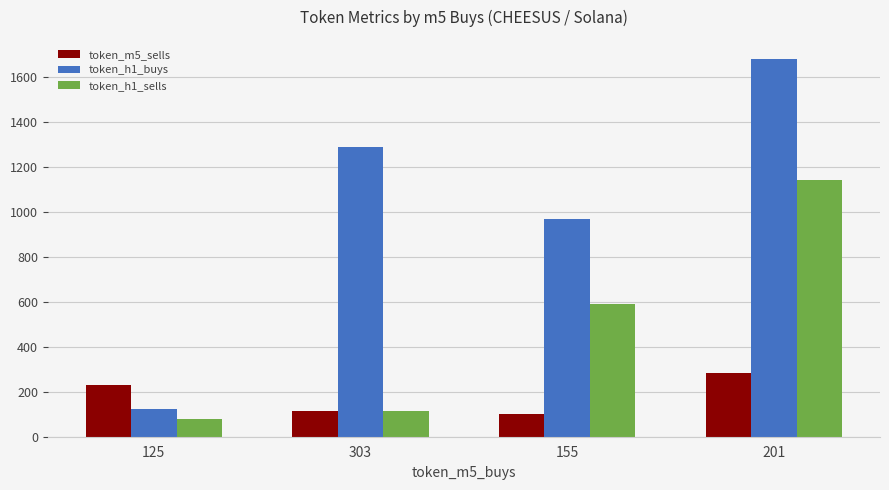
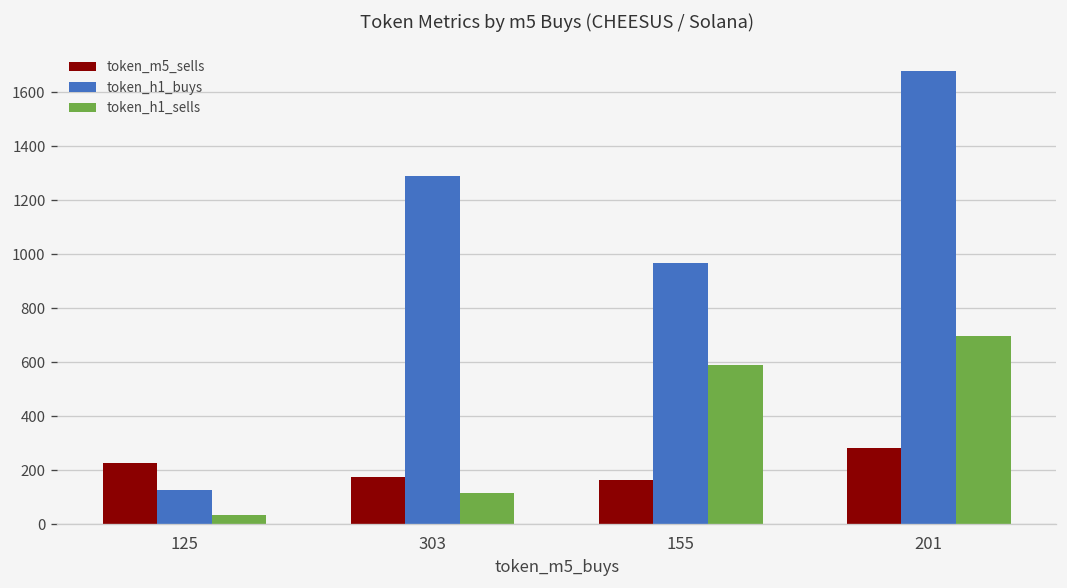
token_h1_sells, 125: 80 -> 30
token_m5_sells, 303: 110 -> 180
token_m5_sells, 155: 100 -> 170
token_h1_sells, 201: 1140 -> 700
